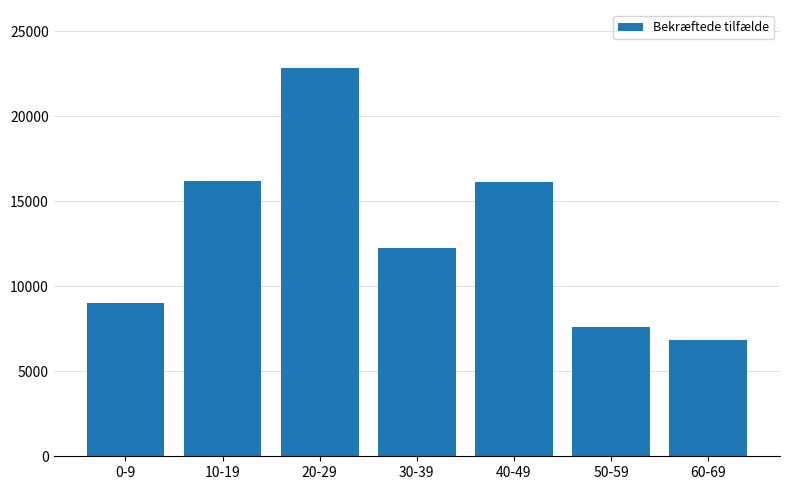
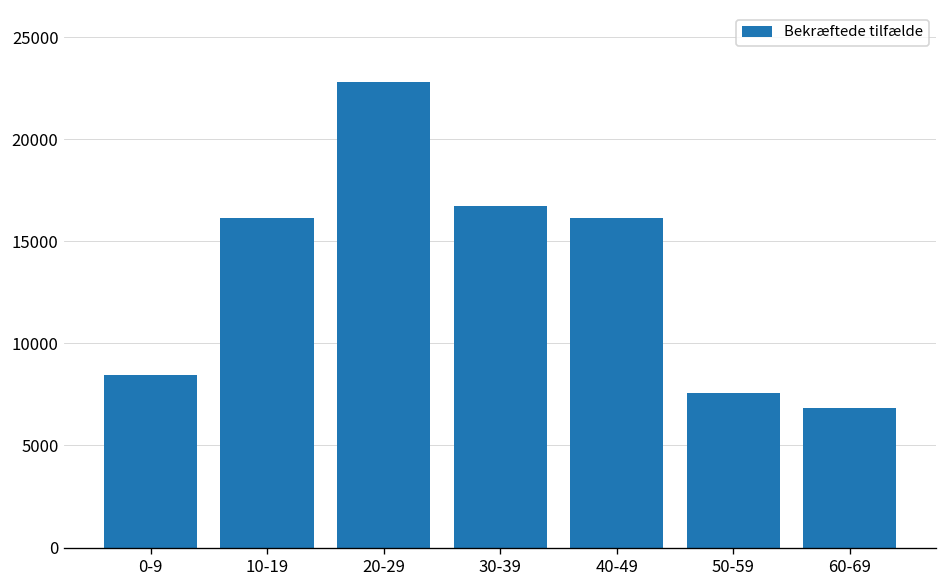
0-9: 9000 -> 8400
30-39: 12200 -> 16700
